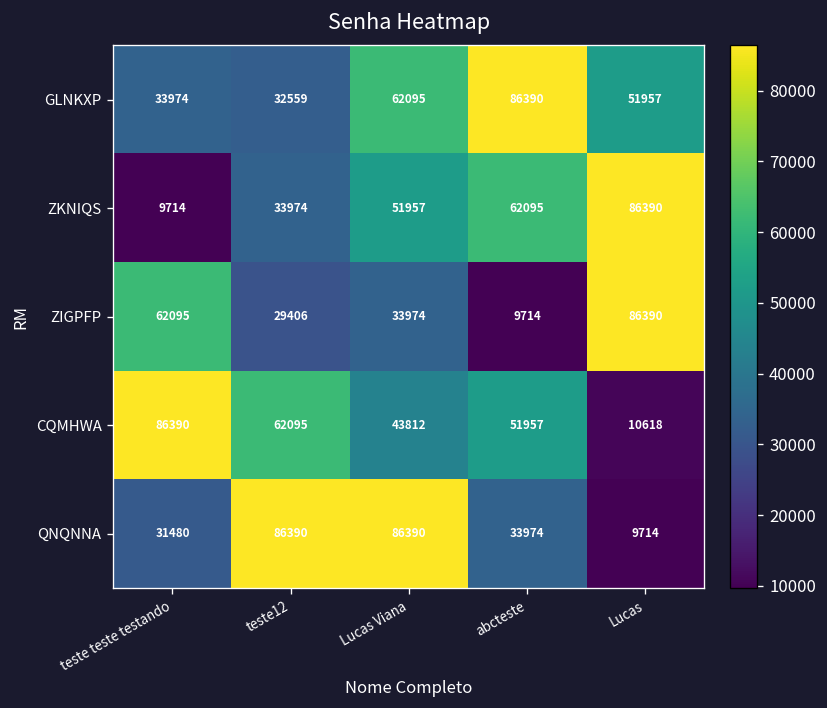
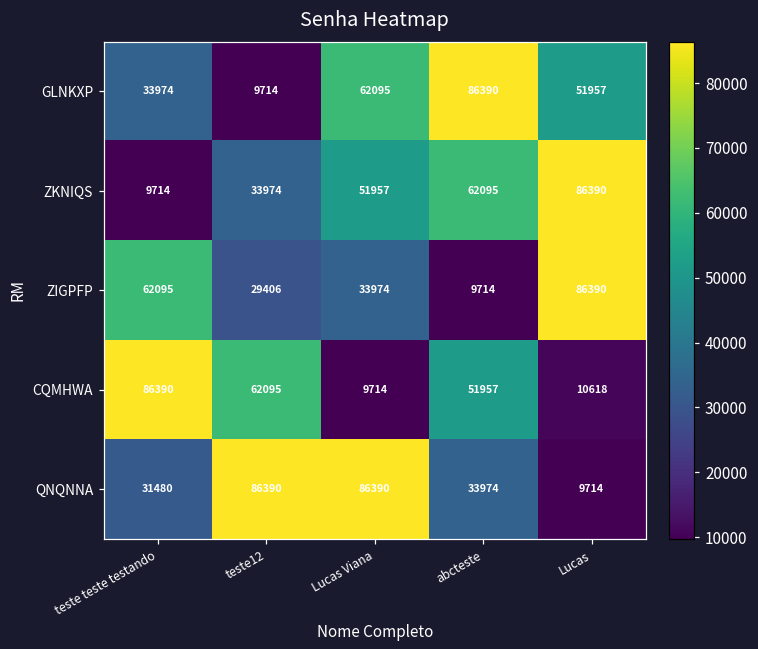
GLNKXP, teste12: 32559 -> 9714
CQMHWA, Lucas Viana: 43812 -> 9714
